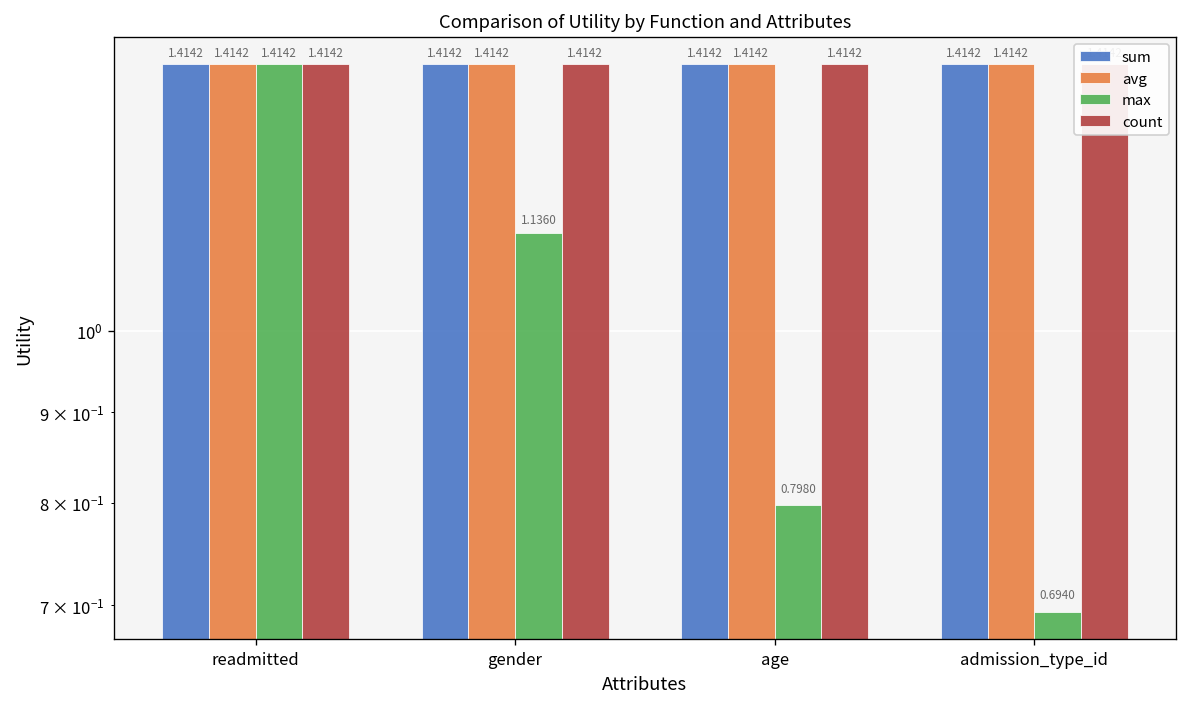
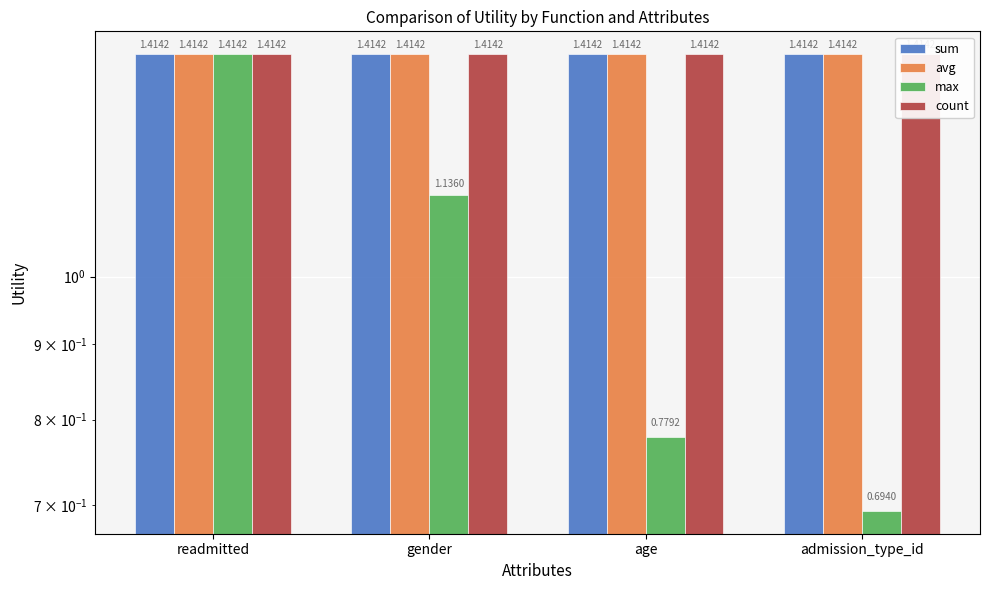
max, age: 0.7980 -> 0.7792
